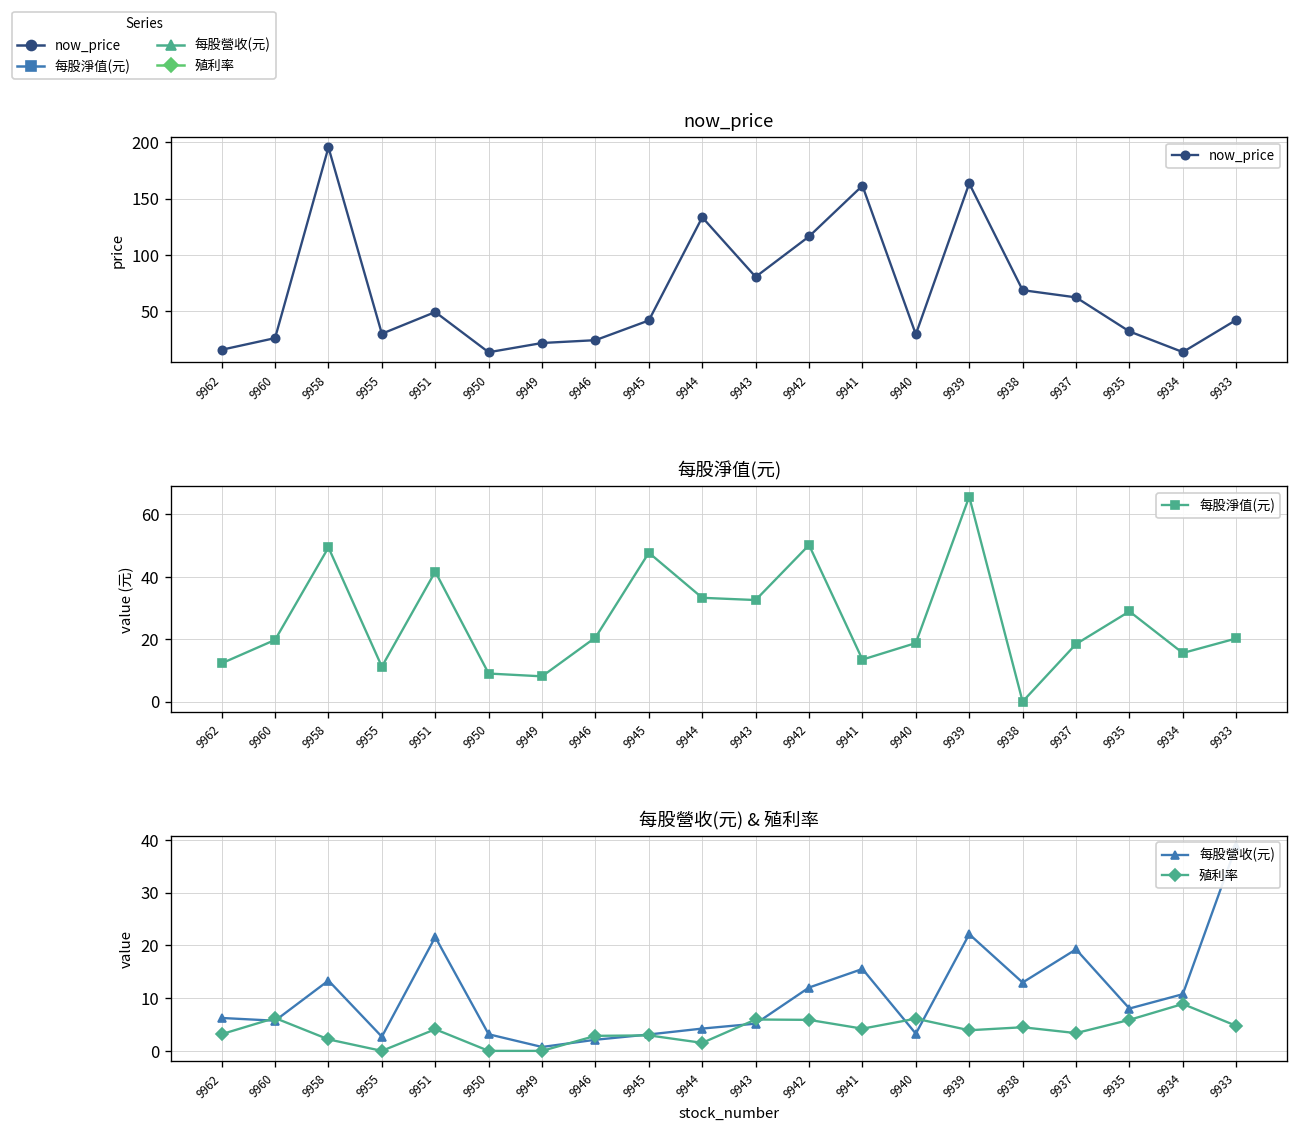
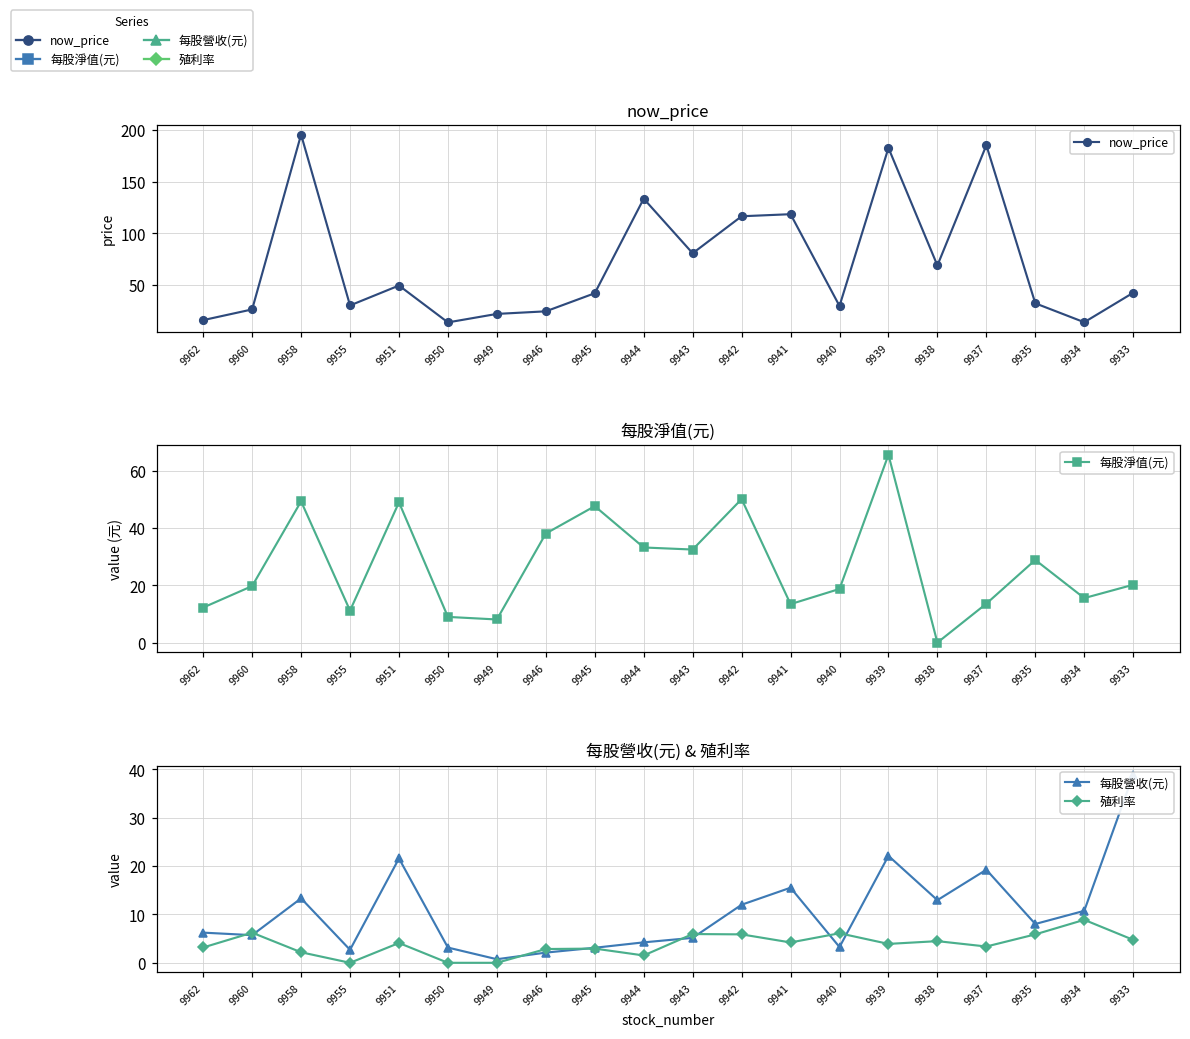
now_price, 9941: 160 -> 120
now_price, 9939: 160 -> 180
now_price, 9937: 60 -> 190
每股淨值(元), 9951: 42 -> 49
每股淨值(元), 9946: 21 -> 38
每股淨值(元), 9937: 18 -> 14
